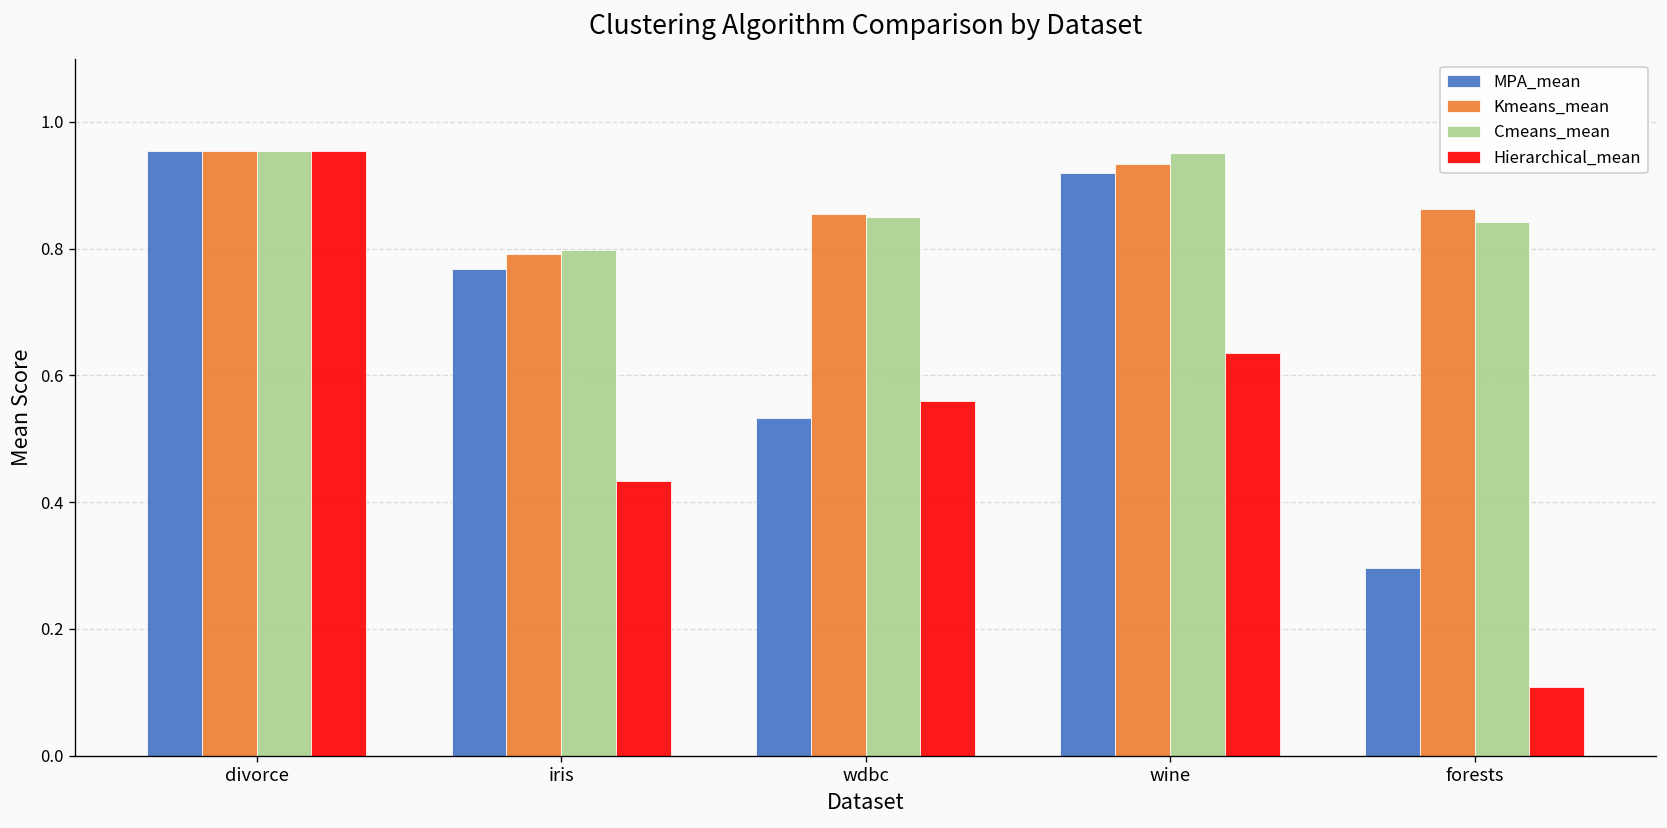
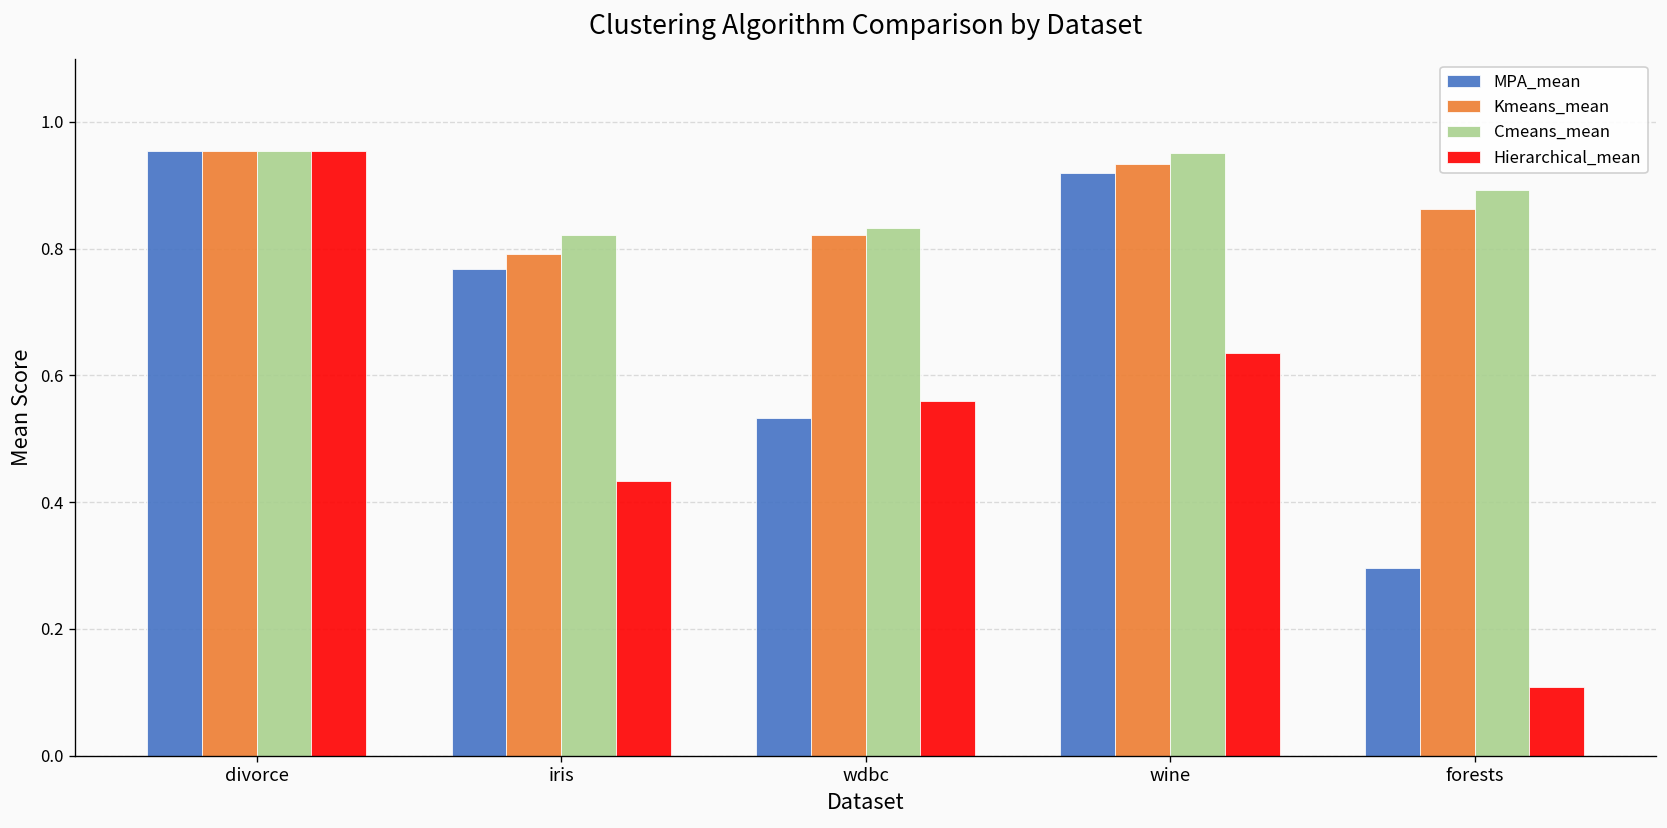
Cmeans_mean, iris: 0.80 -> 0.82
Kmeans_mean, wdbc: 0.85 -> 0.82
Cmeans_mean, wdbc: 0.85 -> 0.83
Cmeans_mean, forests: 0.84 -> 0.89
